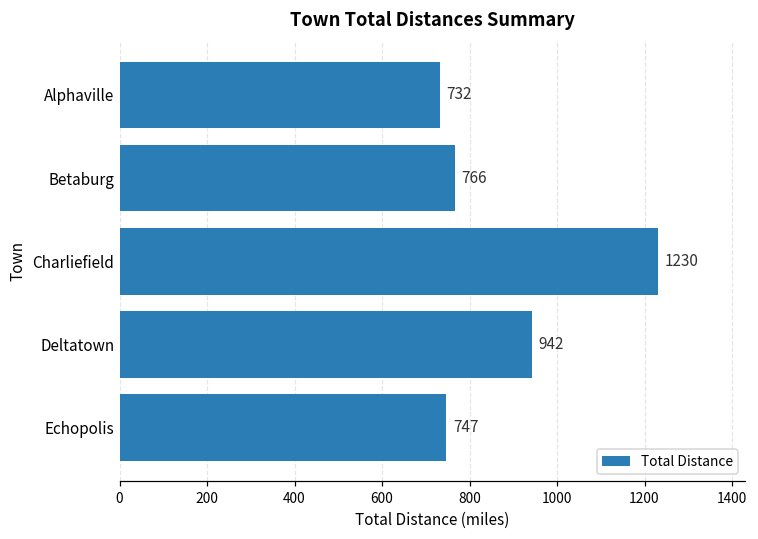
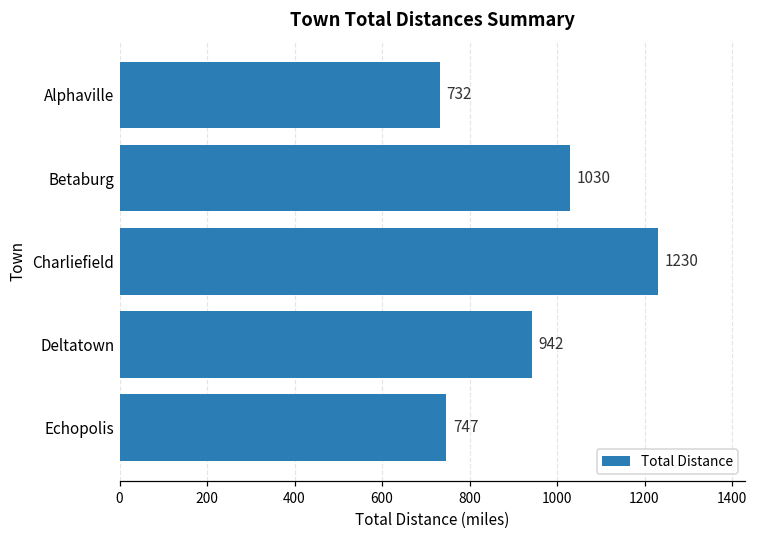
Betaburg: 766 -> 1030
